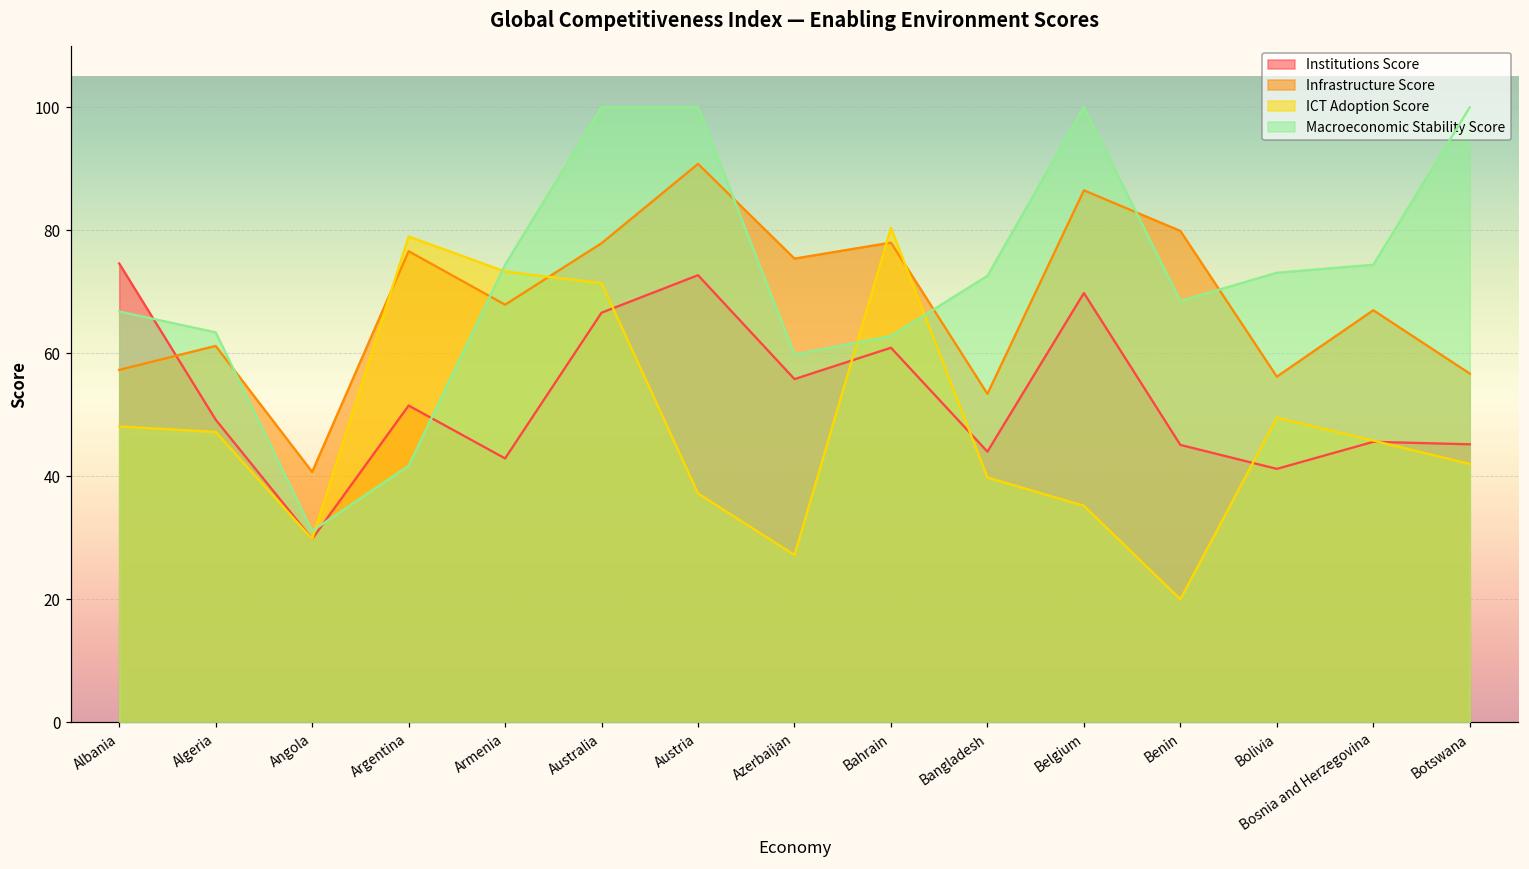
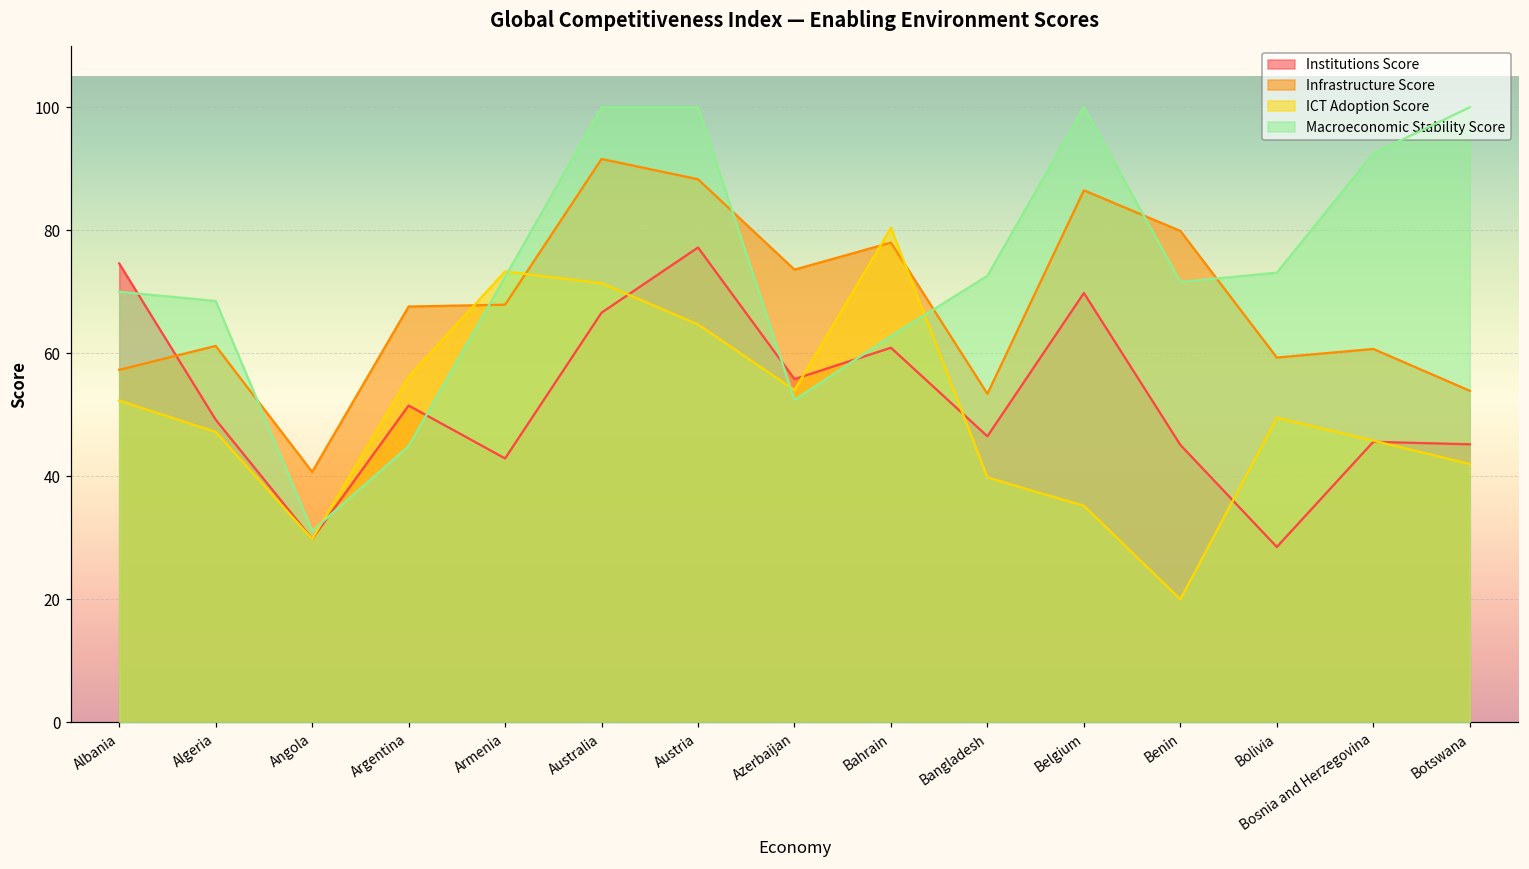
ICT Adoption Score, Albania: 48 -> 52
Macroeconomic Stability Score, Albania: 67 -> 70
Macroeconomic Stability Score, Algeria: 63 -> 69
Infrastructure Score, Argentina: 77 -> 68
ICT Adoption Score, Argentina: 79 -> 56
Macroeconomic Stability Score, Argentina: 42 -> 45
Macroeconomic Stability Score, Armenia: 74 -> 72
Infrastructure Score, Australia: 78 -> 92
Institutions Score, Austria: 73 -> 77
Infrastructure Score, Austria: 91 -> 88
ICT Adoption Score, Austria: 37 -> 65
Infrastructure Score, Azerbaijan: 75 -> 74
ICT Adoption Score, Azerbaijan: 27 -> 54
Macroeconomic Stability Score, Azerbaijan: 60 -> 52
Institutions Score, Bangladesh: 44 -> 47
Macroeconomic Stability Score, Benin: 69 -> 72
Institutions Score, Bolivia: 41 -> 29
Infrastructure Score, Bolivia: 56 -> 59
Infrastructure Score, Bosnia and Herzegovina: 67 -> 61
Macroeconomic Stability Score, Bosnia and Herzegovina: 74 -> 93
Infrastructure Score, Botswana: 57 -> 54
